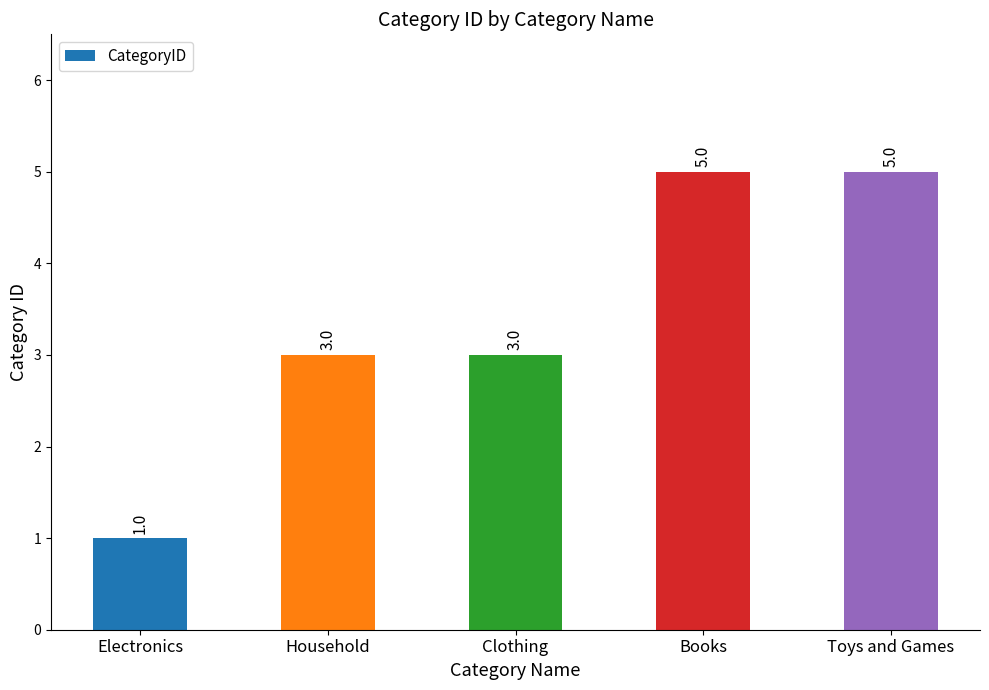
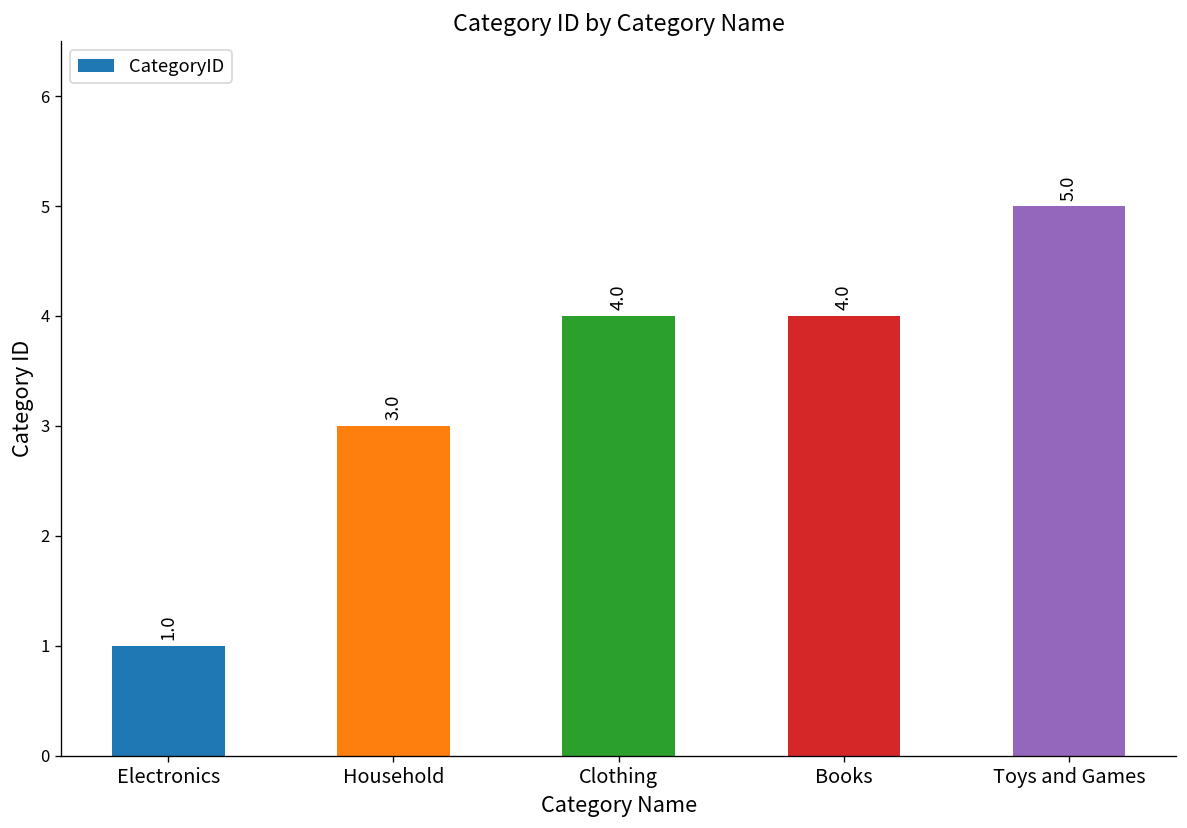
Clothing: 3.0 -> 4.0
Books: 5.0 -> 4.0
